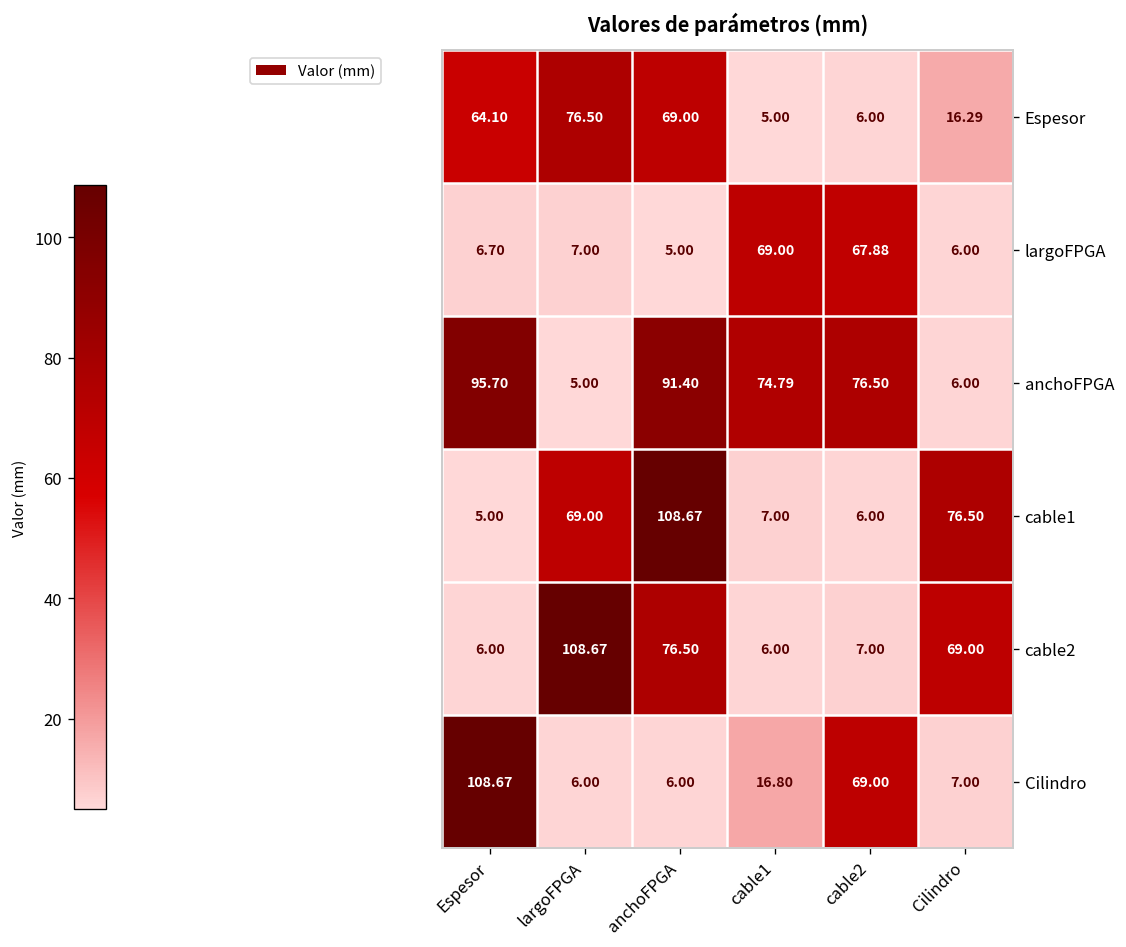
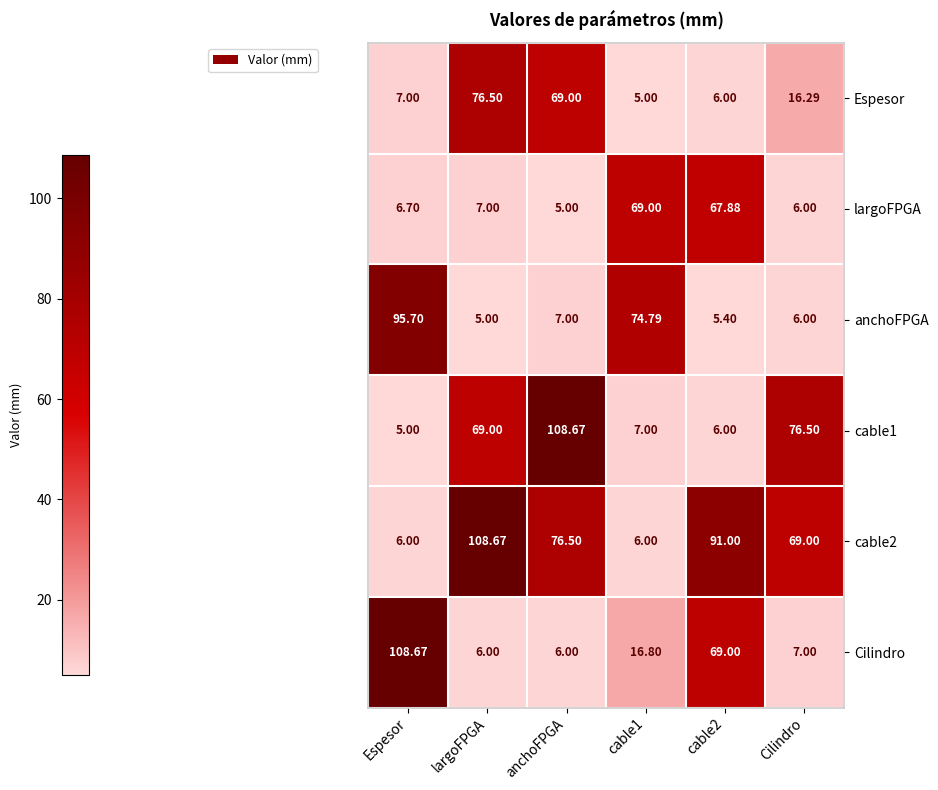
Espesor, Espesor: 64.10 -> 7.00
anchoFPGA, anchoFPGA: 91.40 -> 7.00
anchoFPGA, cable2: 76.50 -> 5.40
cable2, cable2: 7.00 -> 91.00
